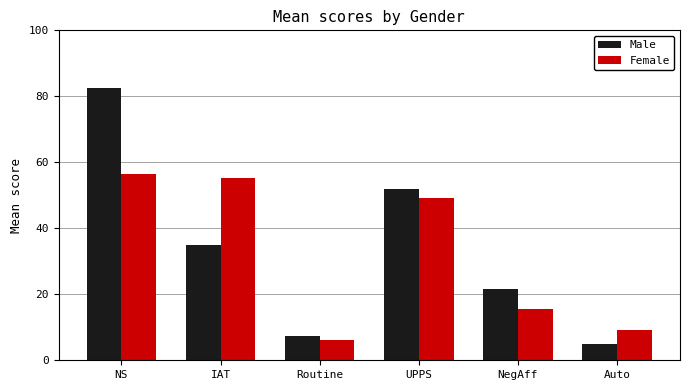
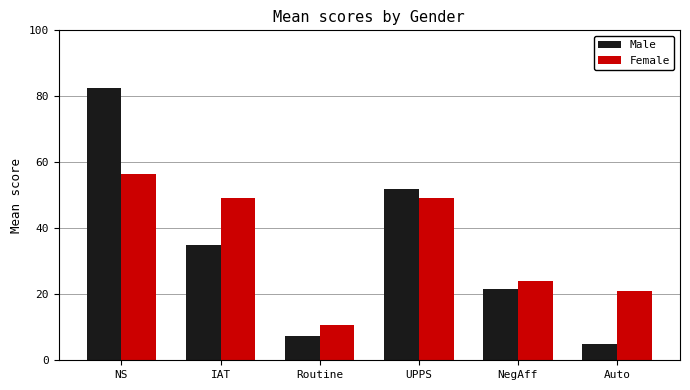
Female, IAT: 55 -> 49
Female, Routine: 6 -> 11
Female, NegAff: 16 -> 24
Female, Auto: 9 -> 21
